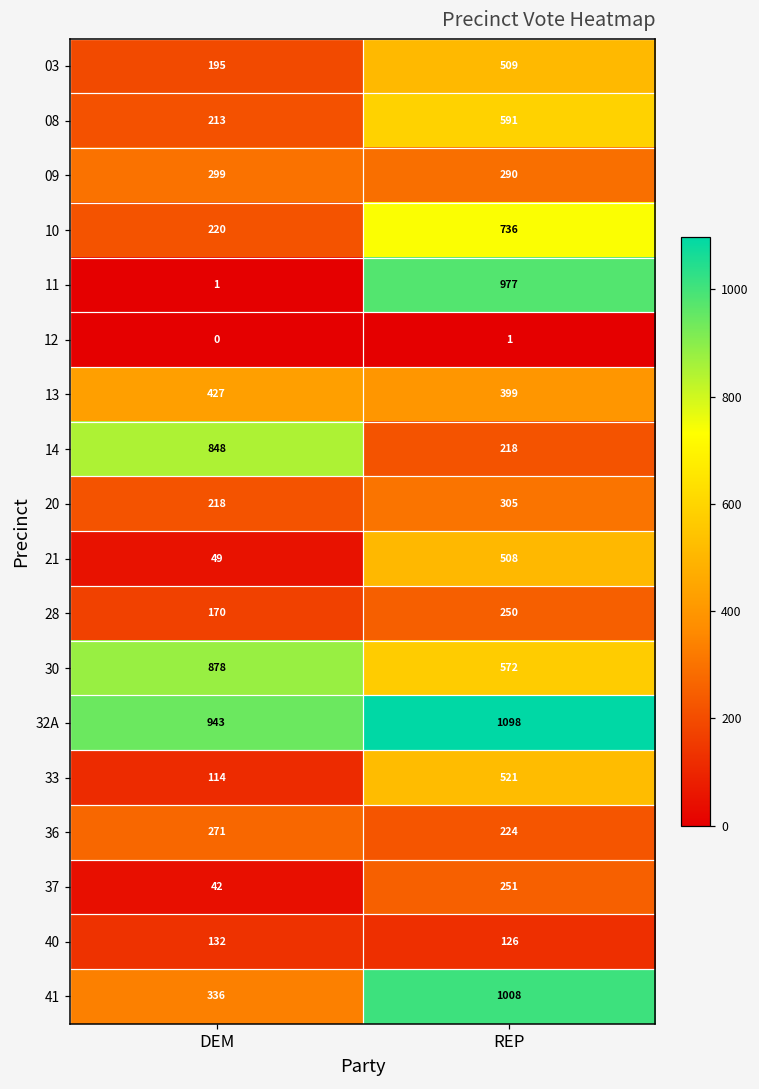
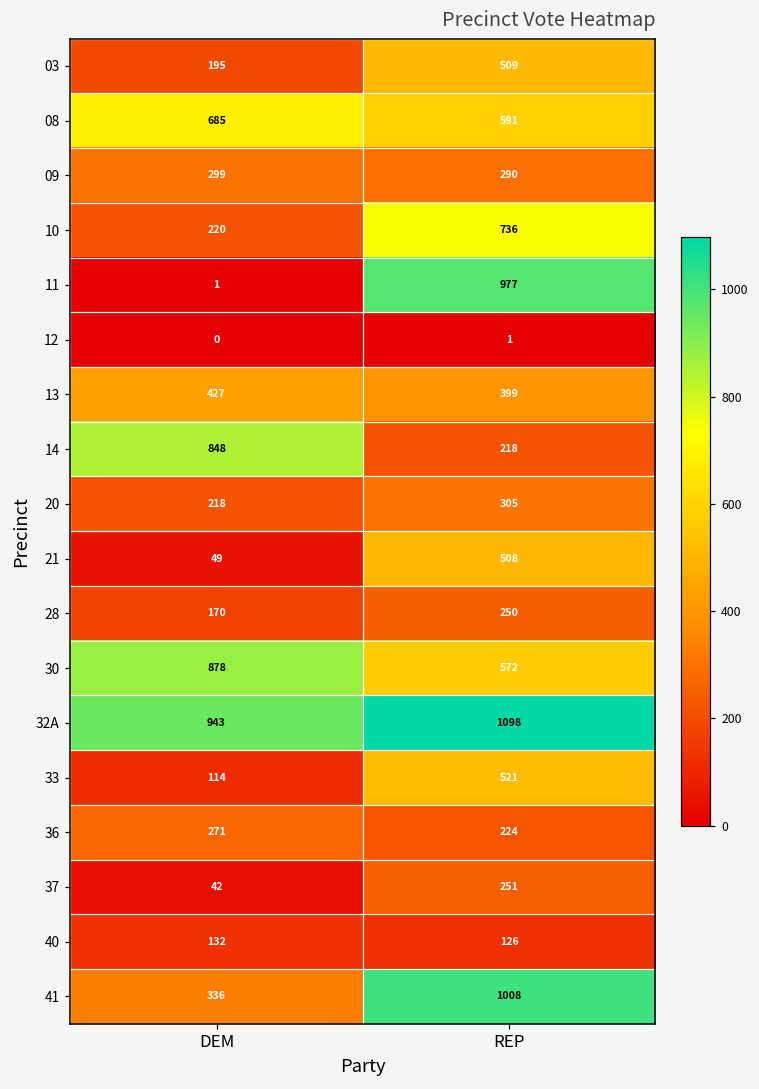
08, DEM: 213 -> 685
